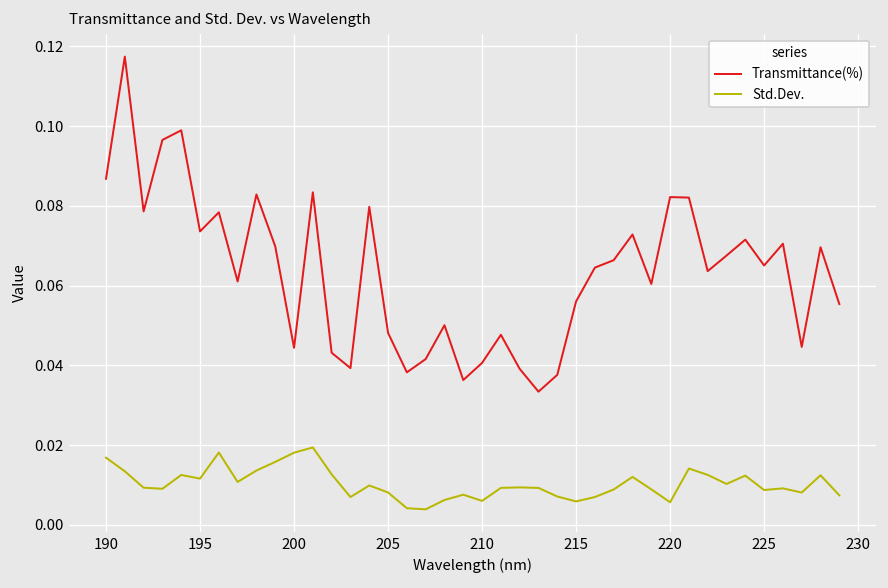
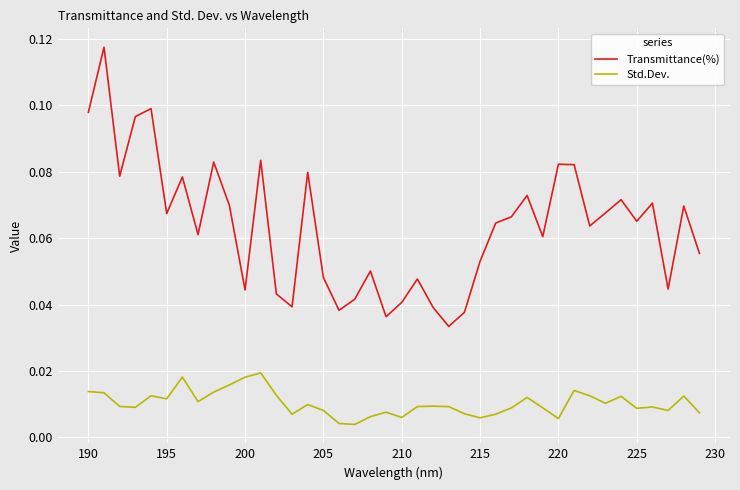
Transmittance(%), 190: 0.087 -> 0.098
Std.Dev., 190: 0.017 -> 0.014
Transmittance(%), 195: 0.074 -> 0.067
Transmittance(%), 215: 0.056 -> 0.053
